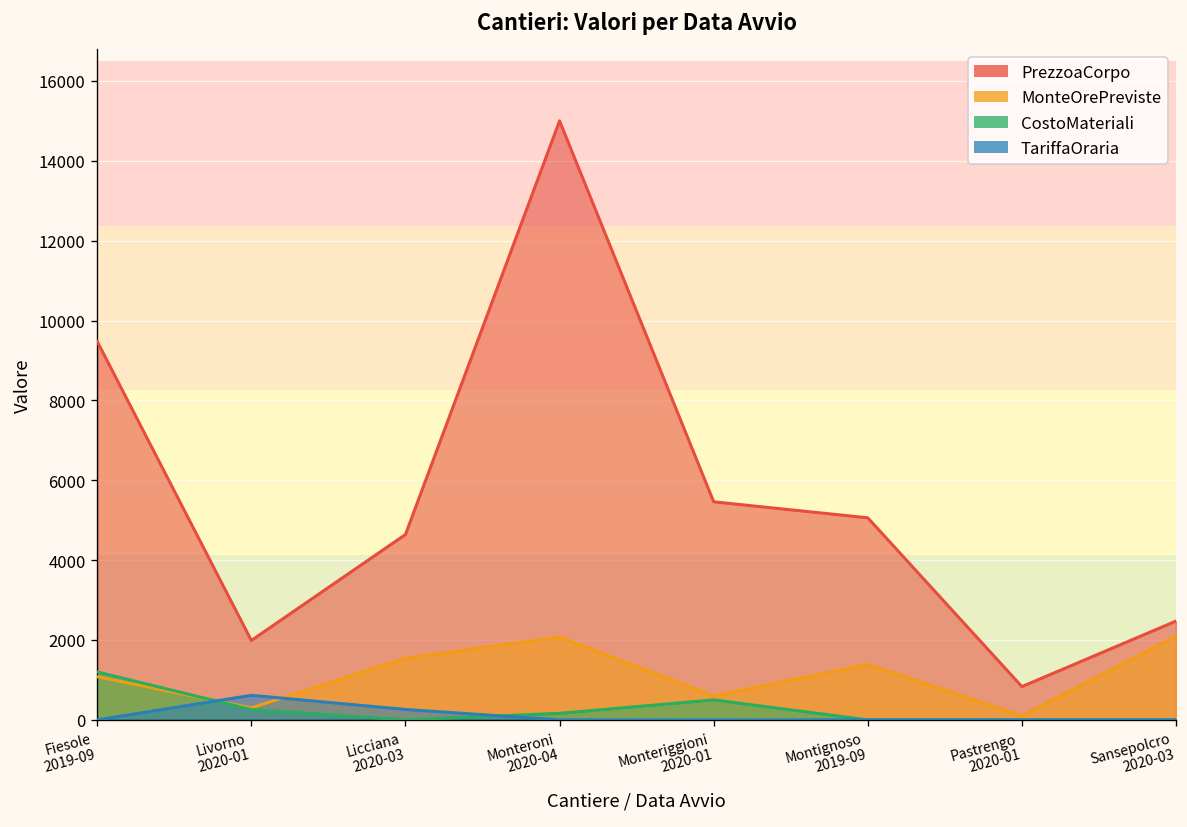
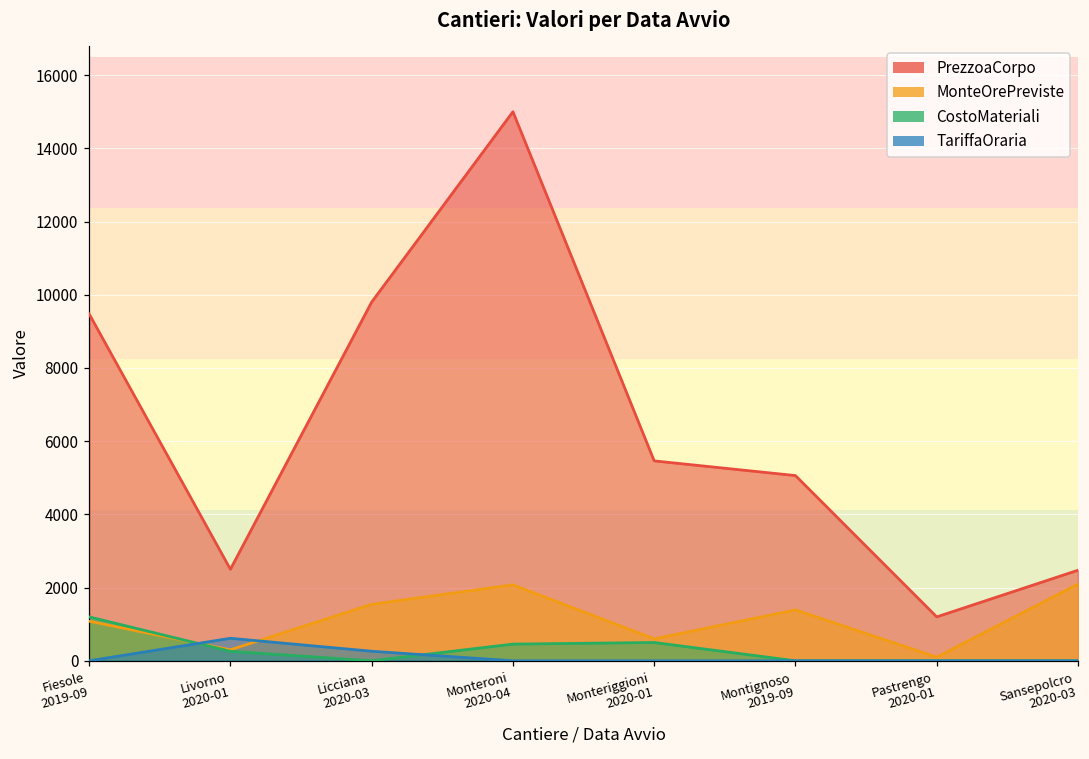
PrezzoaCorpo, Livorno 2020-01: 2000 -> 2500
PrezzoaCorpo, Licciana 2020-03: 4600 -> 9800
CostoMateriali, Monteroni 2020-04: 200 -> 500
PrezzoaCorpo, Pastrengo 2020-01: 800 -> 1200
